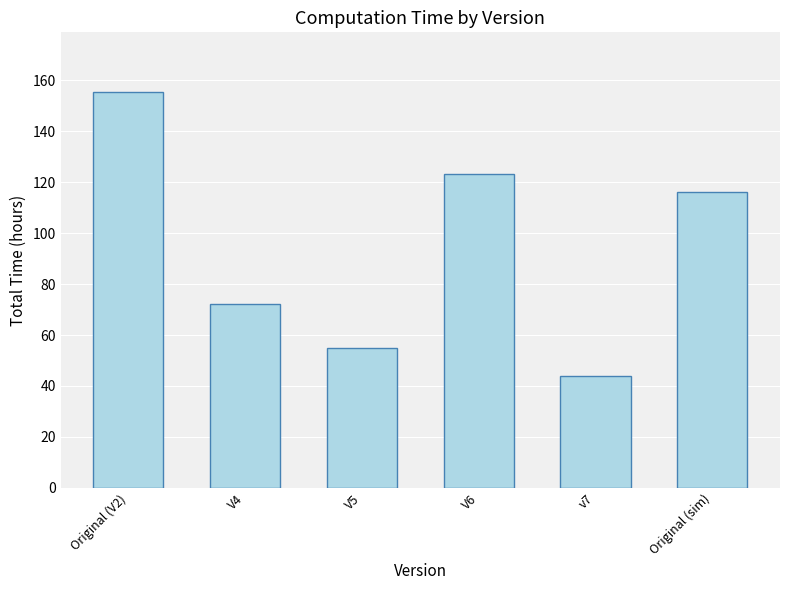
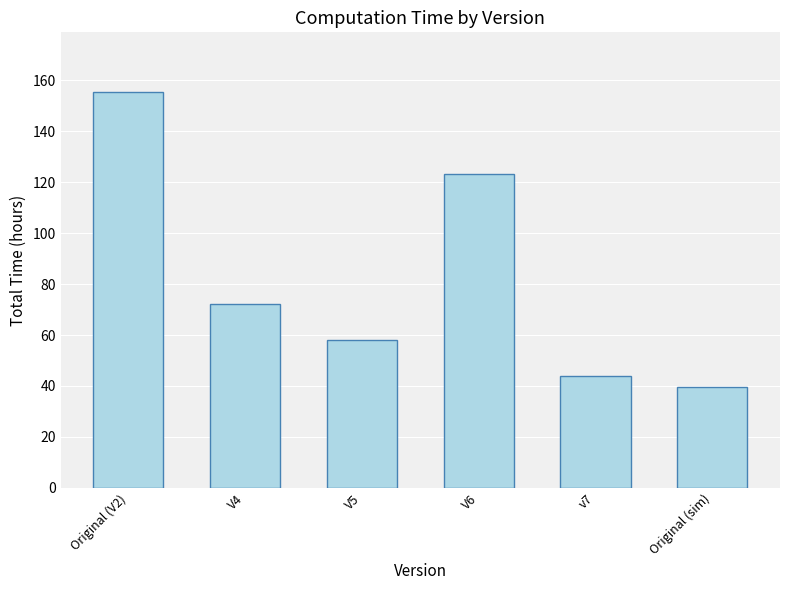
V5: 55 -> 58
Original (sim): 116 -> 40
